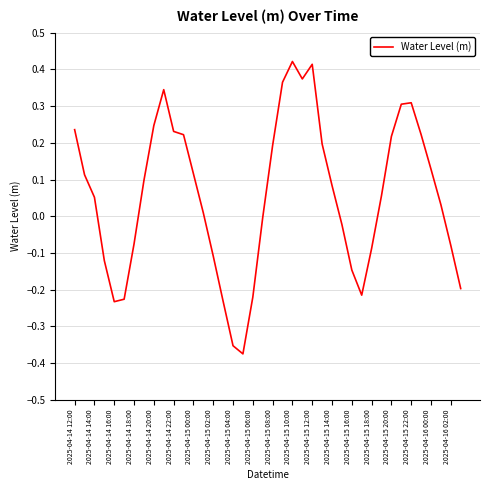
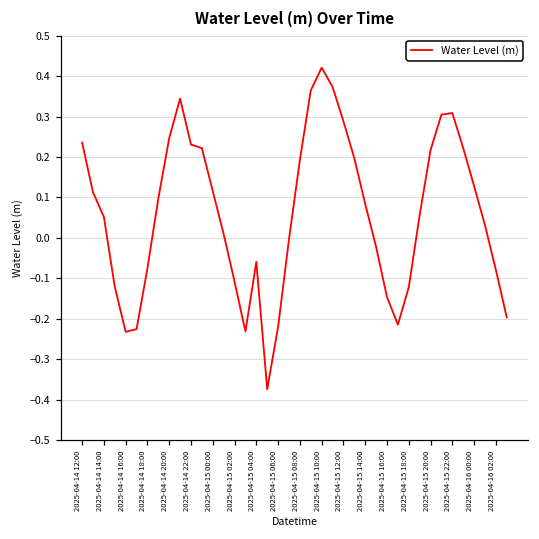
2025-04-15 04:00: -0.35 -> -0.06
2025-04-15 12:00: 0.41 -> 0.29
2025-04-15 18:00: -0.09 -> -0.12
